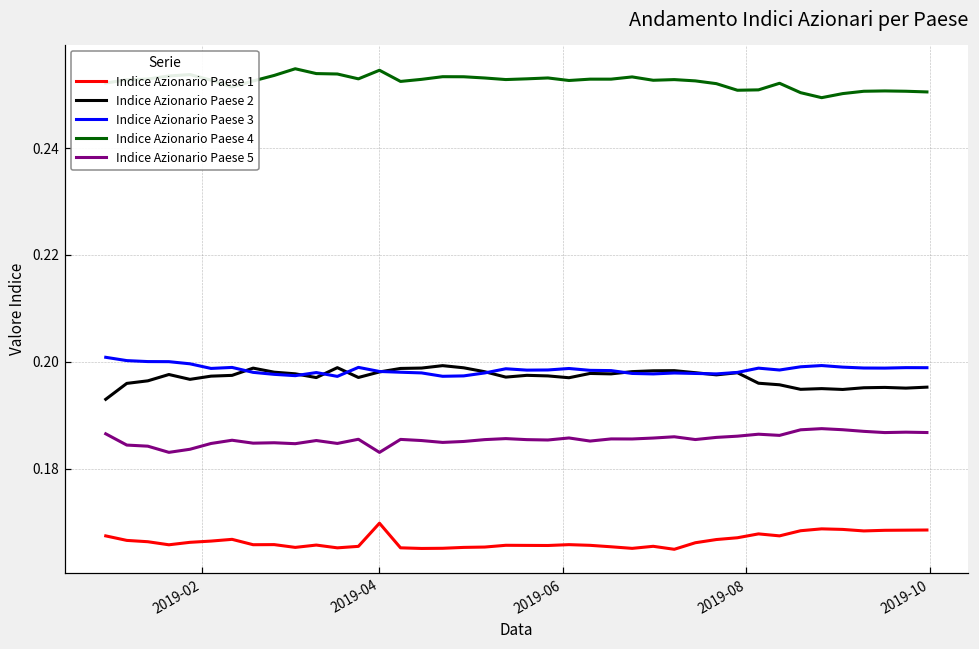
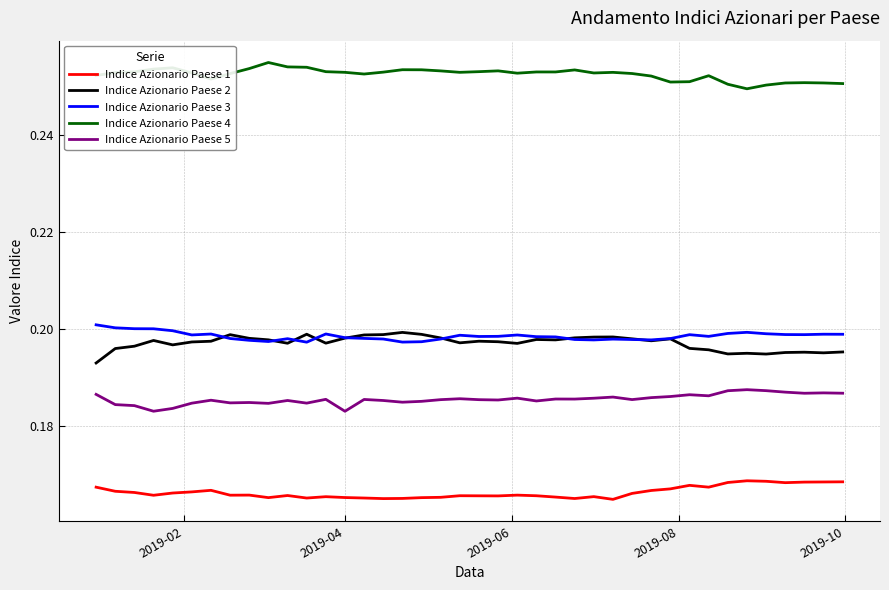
Indice Azionario Paese 1, 2019-04: 0.170 -> 0.165
Indice Azionario Paese 4, 2019-04: 0.255 -> 0.253
